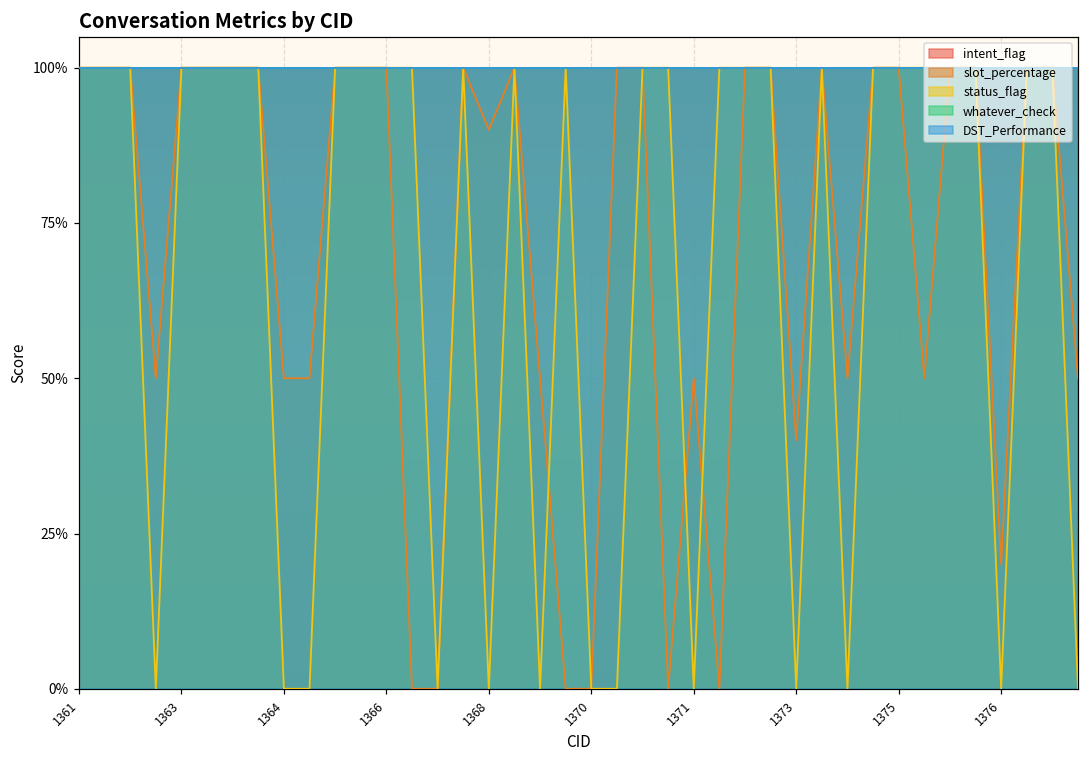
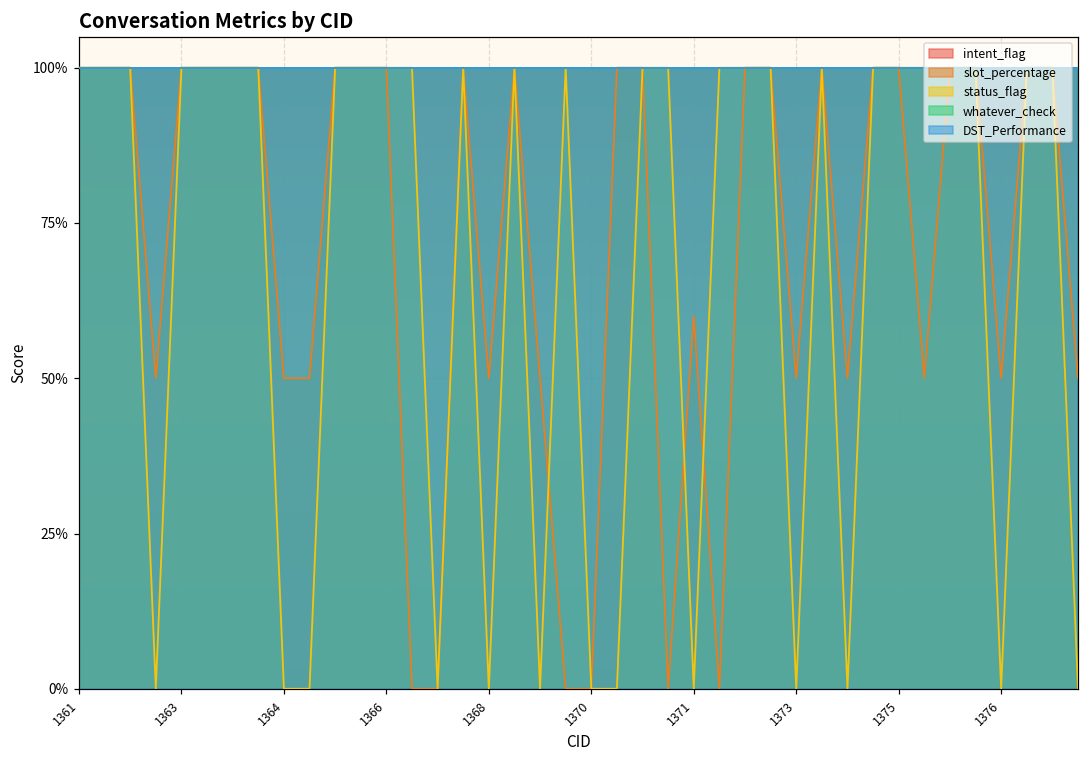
slot_percentage, 1368: 90% -> 50%
slot_percentage, 1371: 50% -> 60%
slot_percentage, 1373: 40% -> 50%
slot_percentage, 1376: 20% -> 50%
